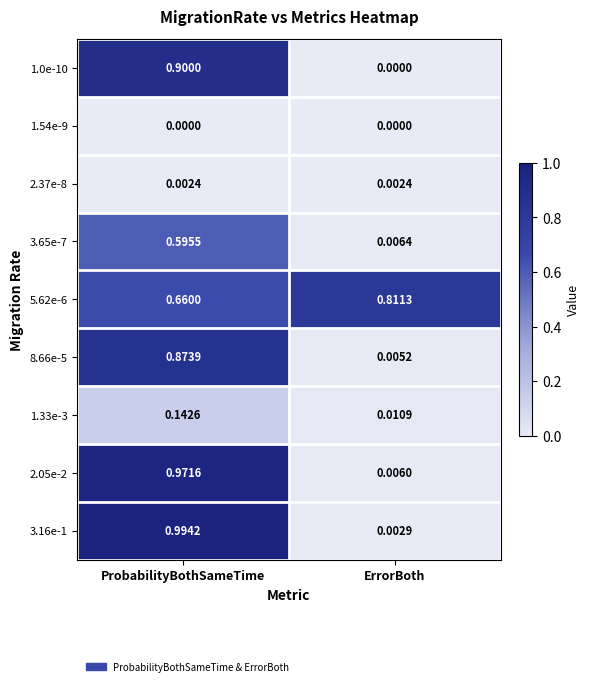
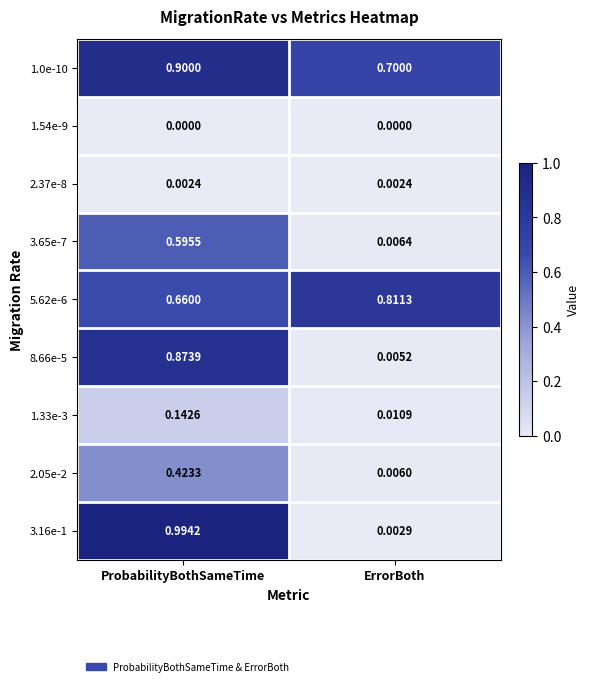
1.0e-10, ErrorBoth: 0.0000 -> 0.7000
2.05e-2, ProbabilityBothSameTime: 0.9716 -> 0.4233
